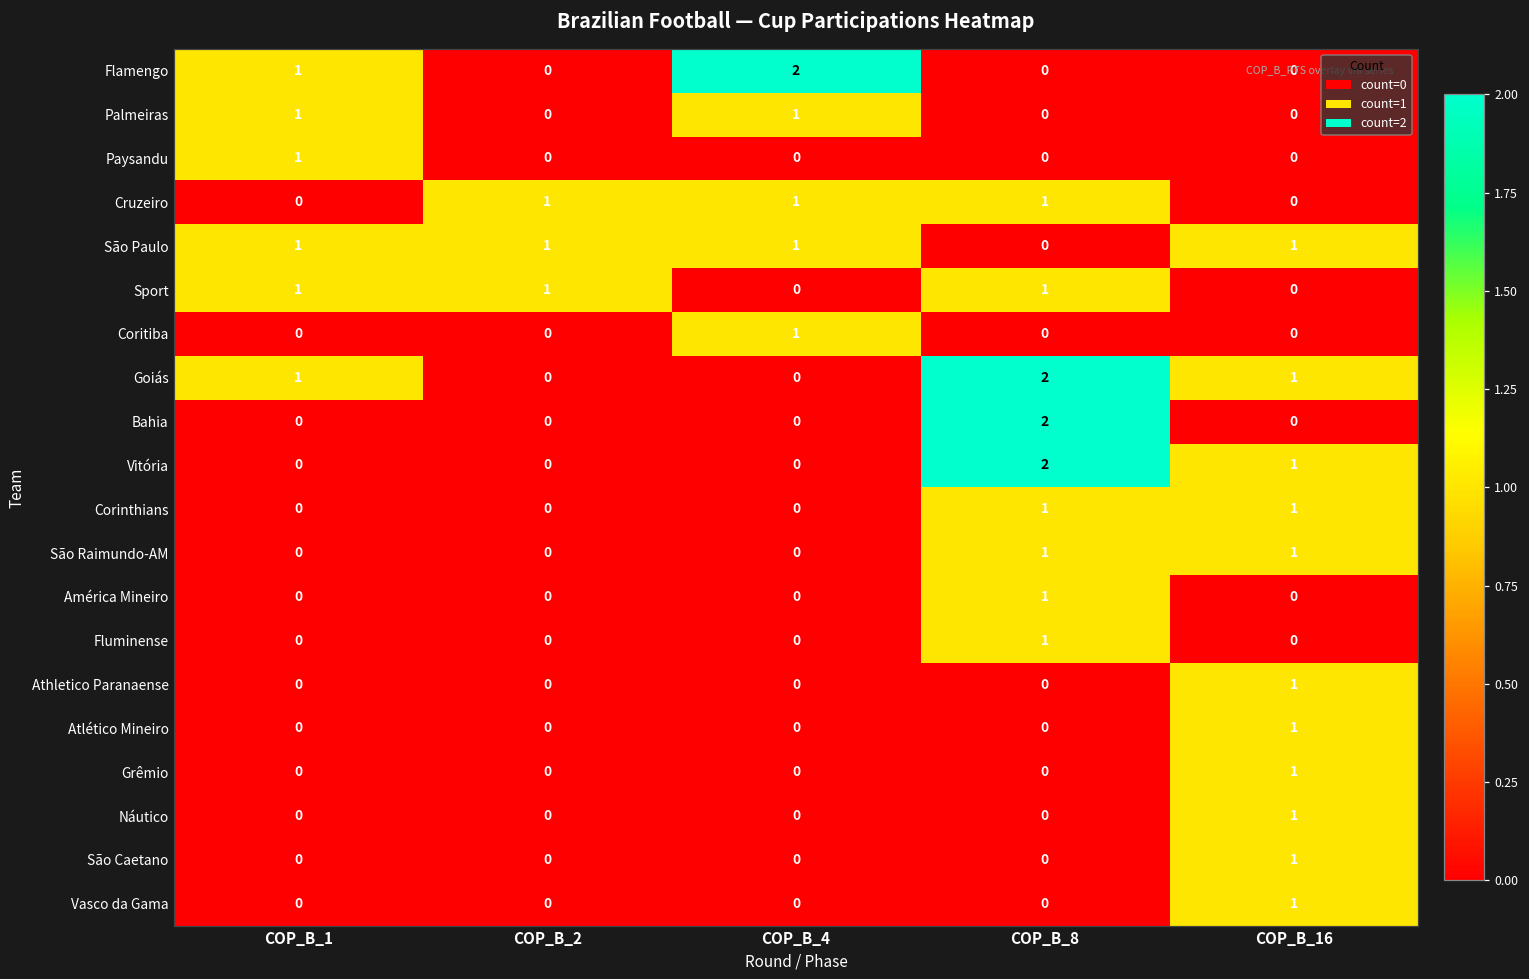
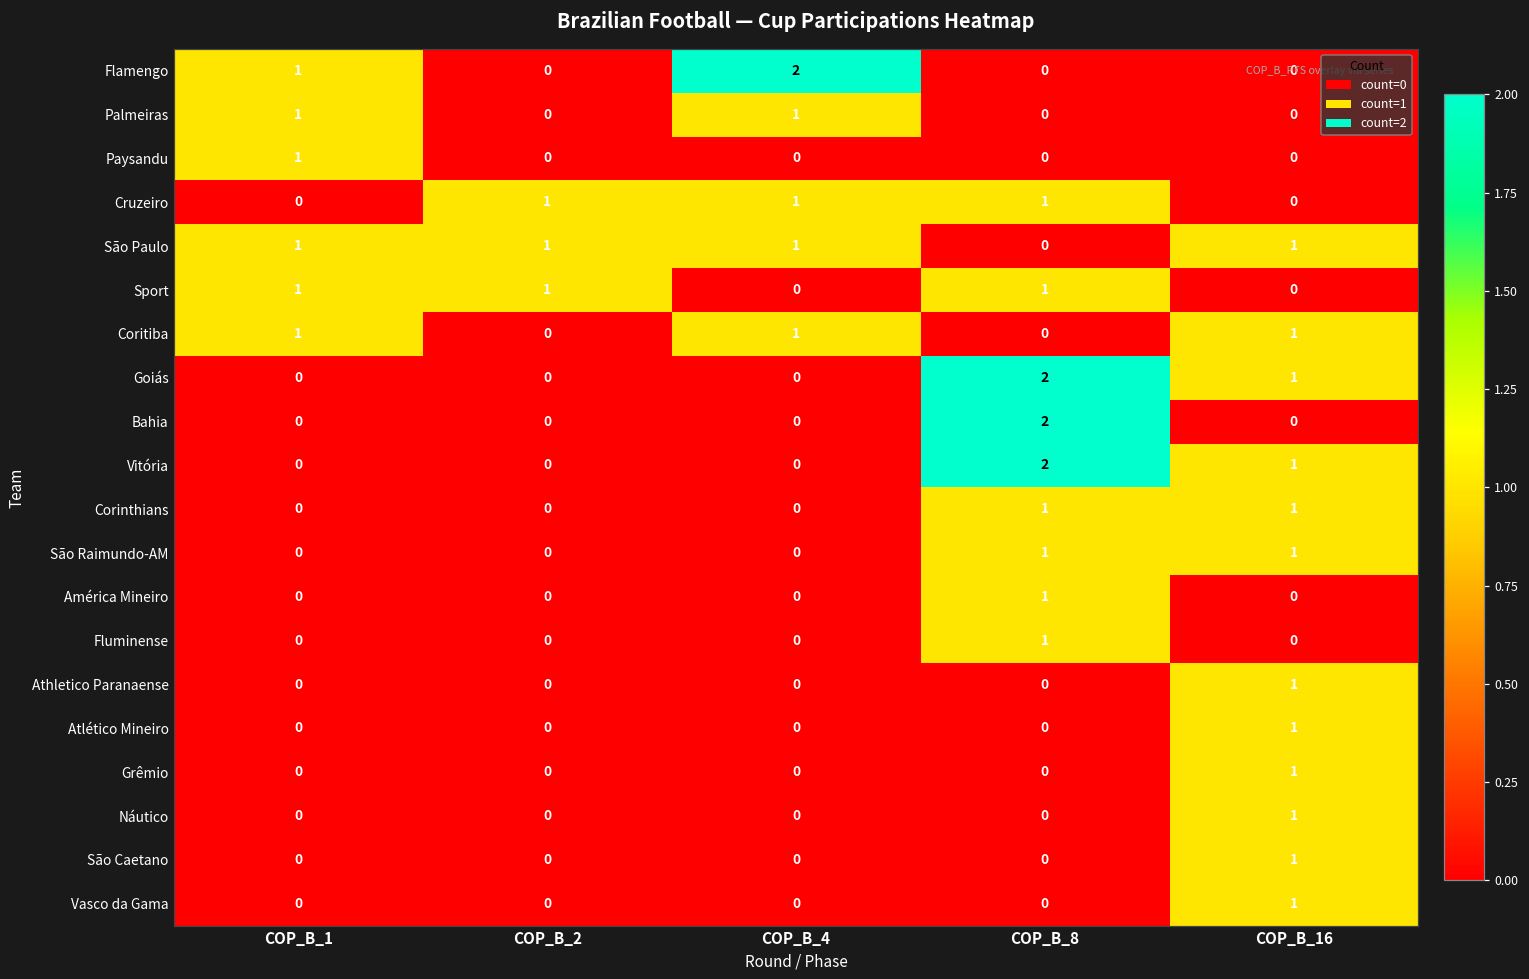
Coritiba, COP_B_1: 0 -> 1
Coritiba, COP_B_16: 0 -> 1
Goiás, COP_B_1: 1 -> 0
